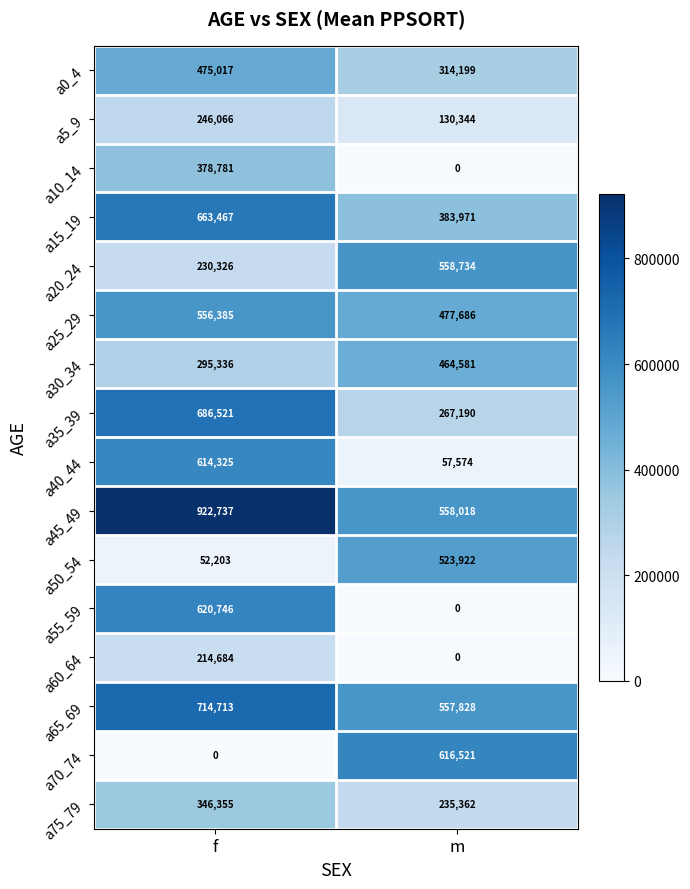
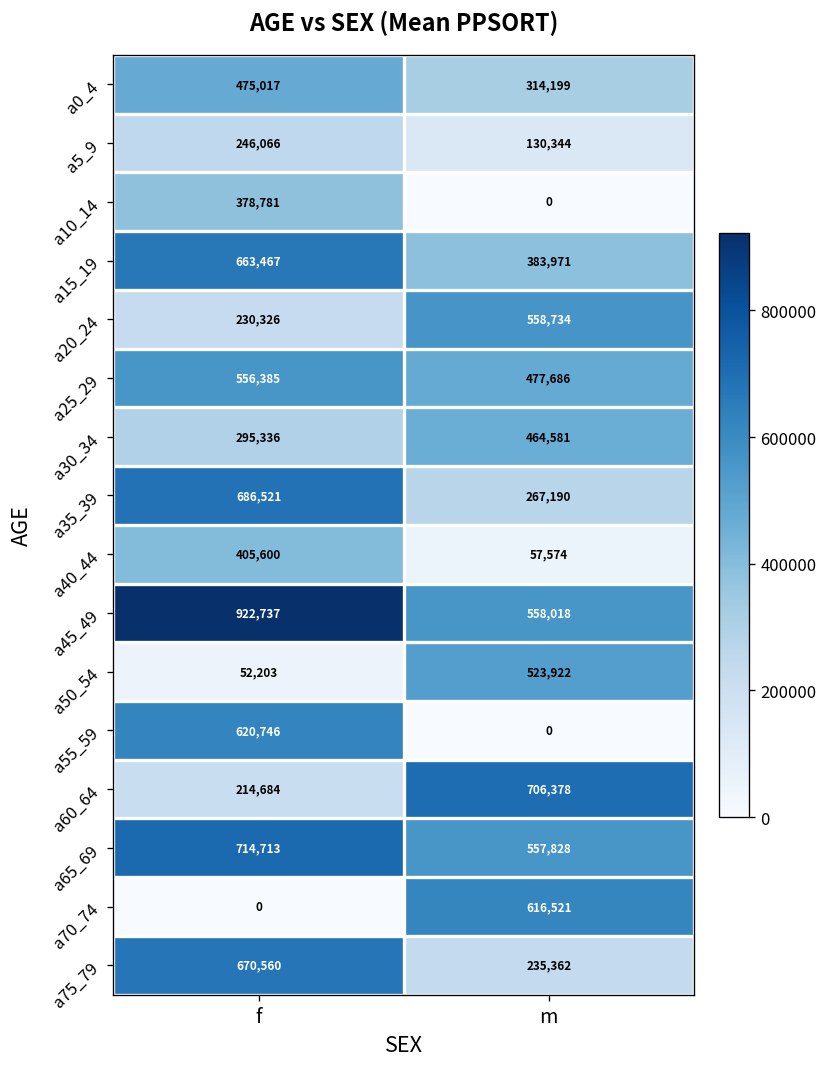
a40_44, f: 614,325 -> 405,600
a60_64, m: 0 -> 706,378
a75_79, f: 346,355 -> 670,560
